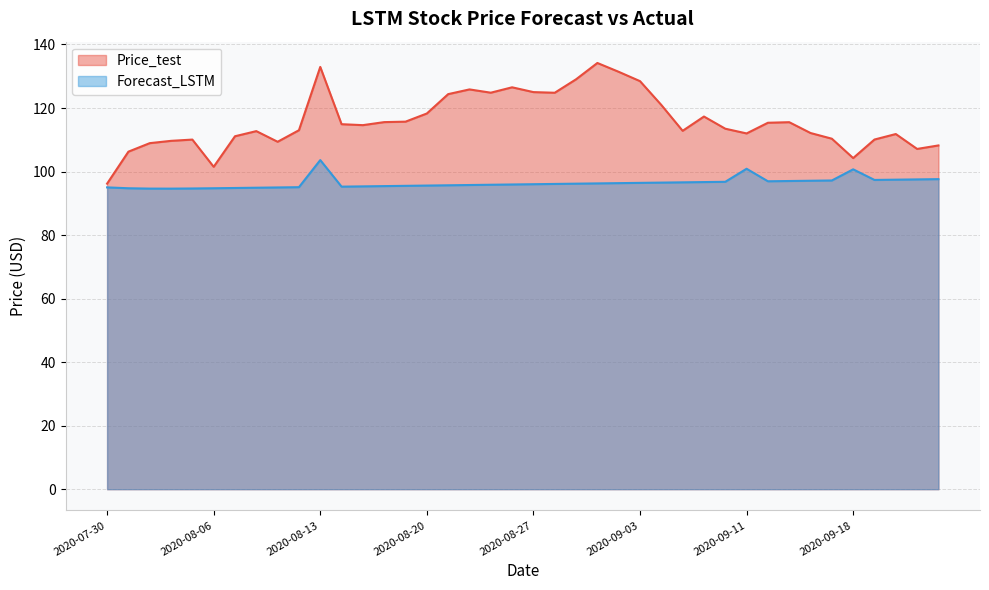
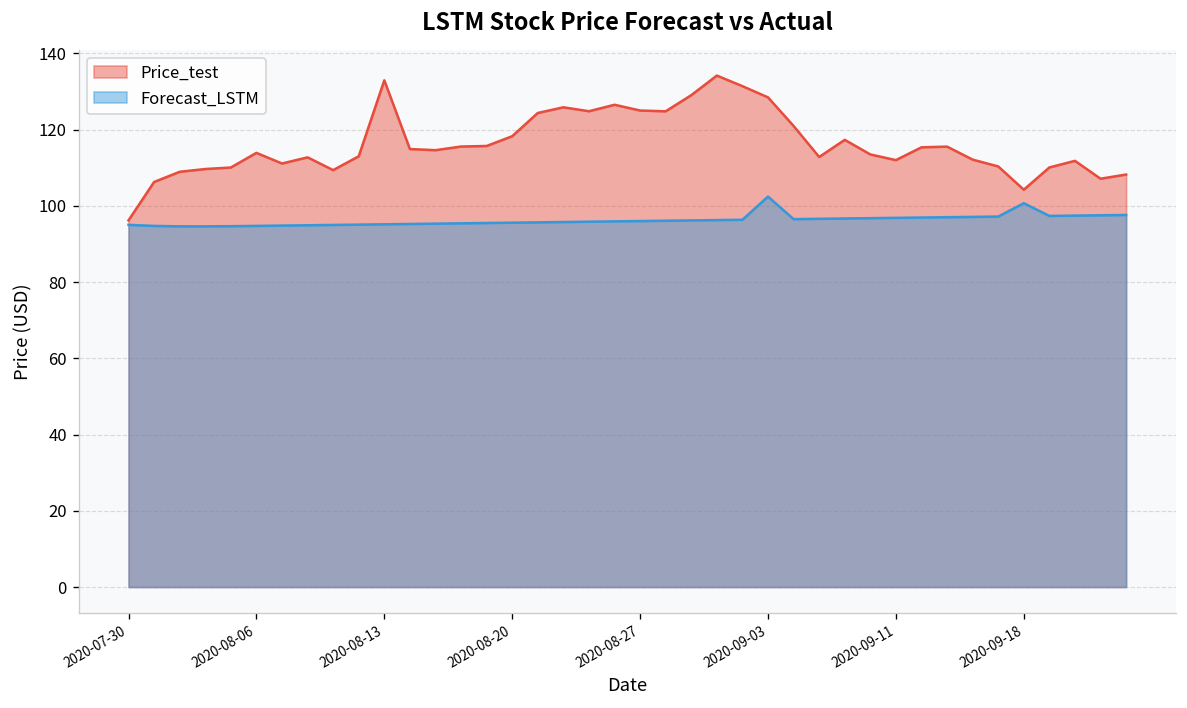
Price_test, 2020-08-06: 101 -> 114
Forecast_LSTM, 2020-08-13: 104 -> 95
Forecast_LSTM, 2020-09-03: 96 -> 102
Forecast_LSTM, 2020-09-11: 101 -> 97
